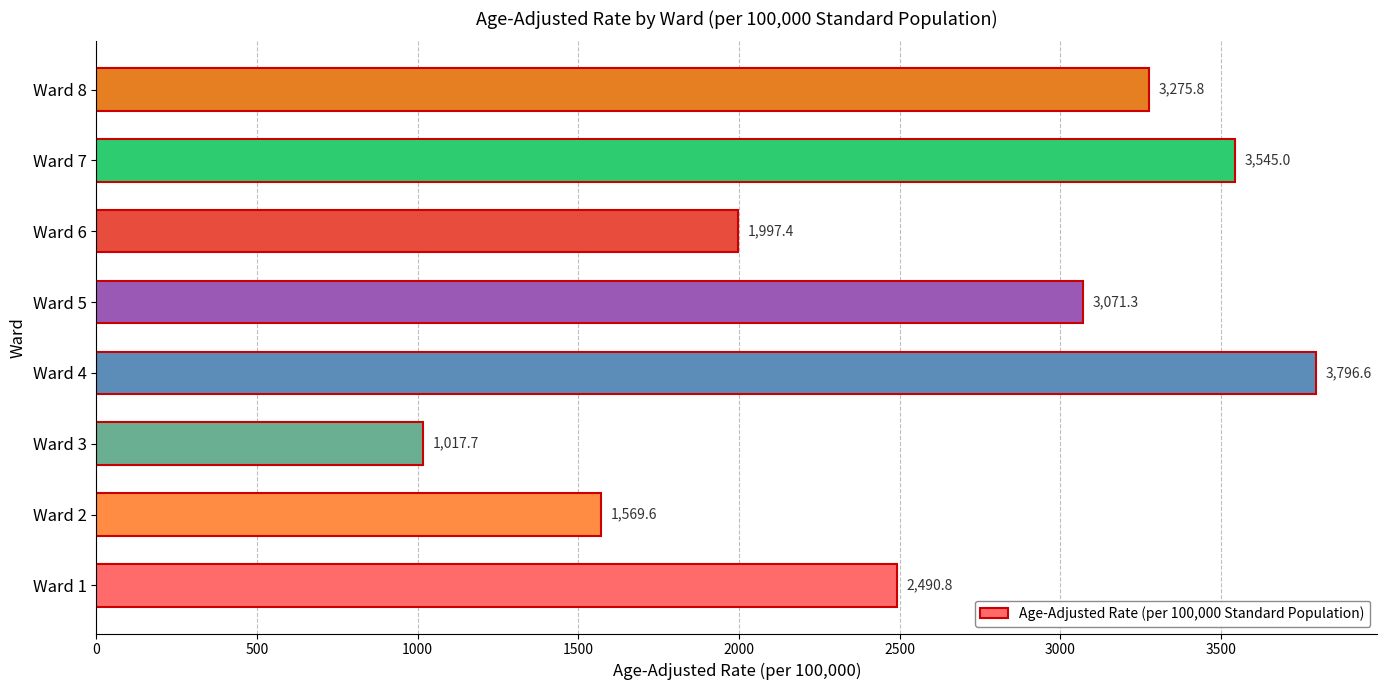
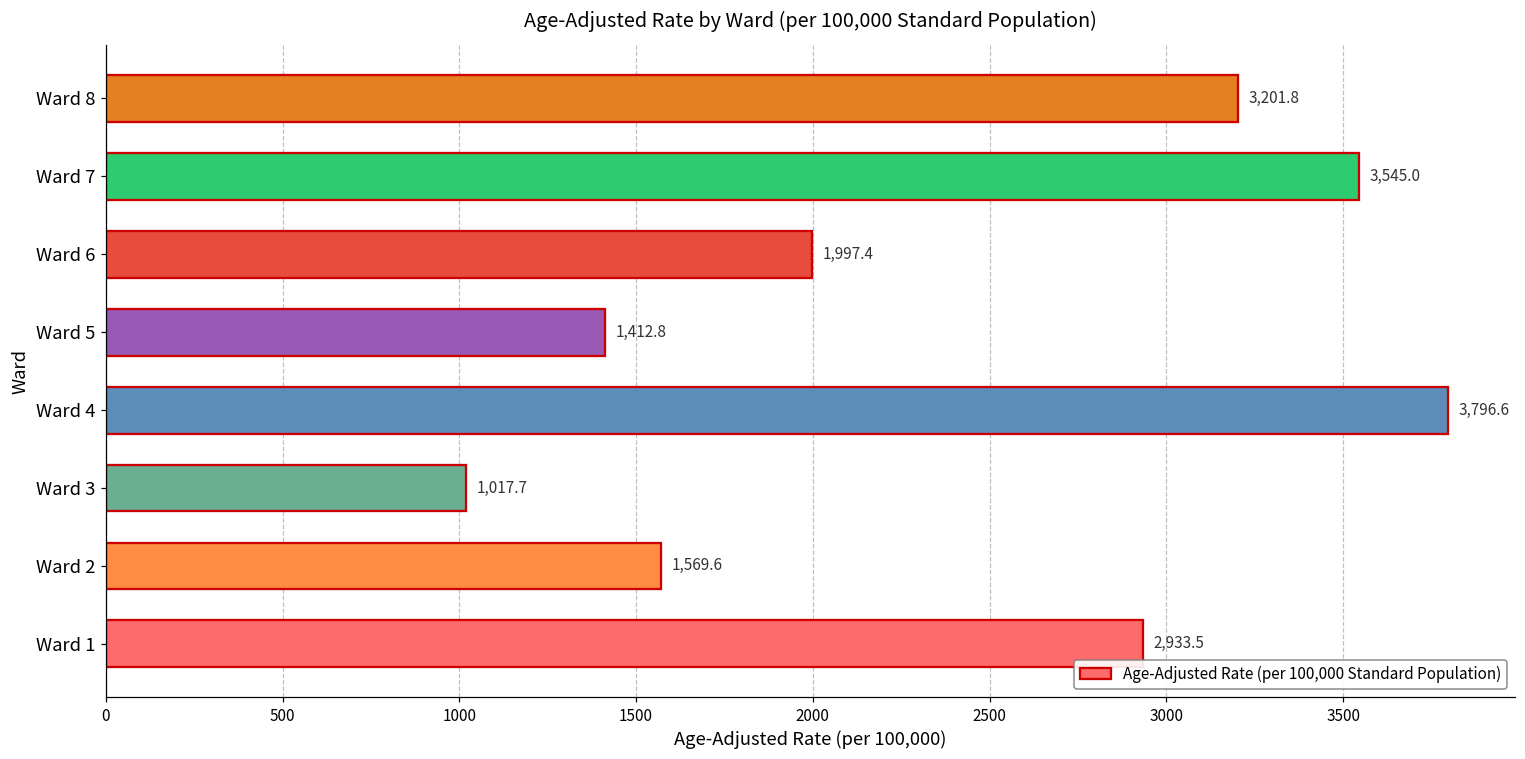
Ward 8: 3,275.8 -> 3,201.8
Ward 5: 3,071.3 -> 1,412.8
Ward 1: 2,490.8 -> 2,933.5
